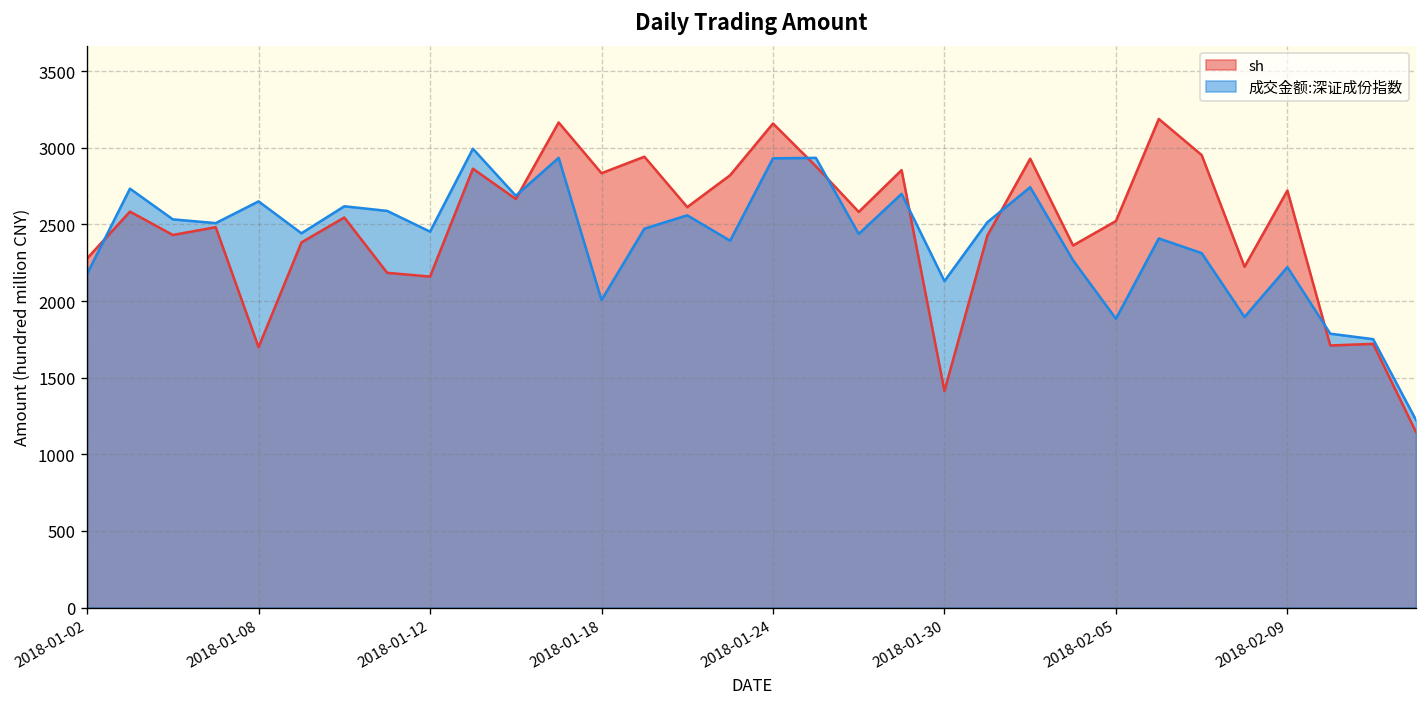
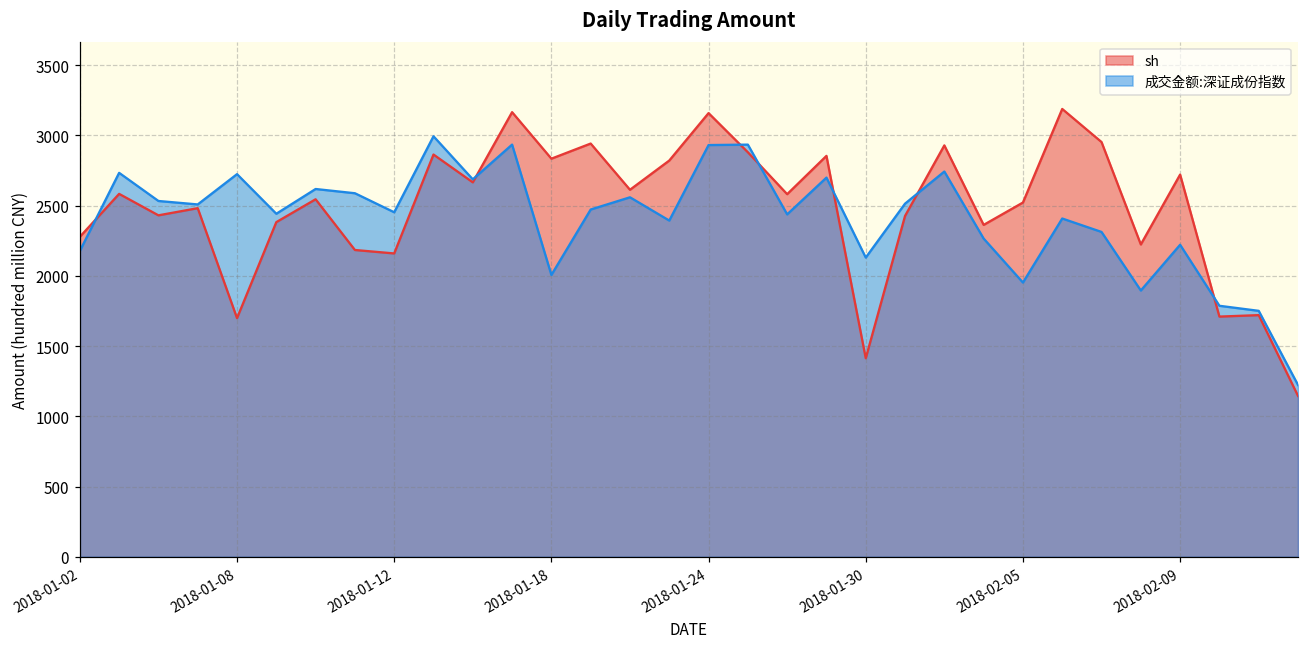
成交金额:深证成份指数, 2018-01-08: 2650 -> 2720
成交金额:深证成份指数, 2018-02-05: 1880 -> 1950
